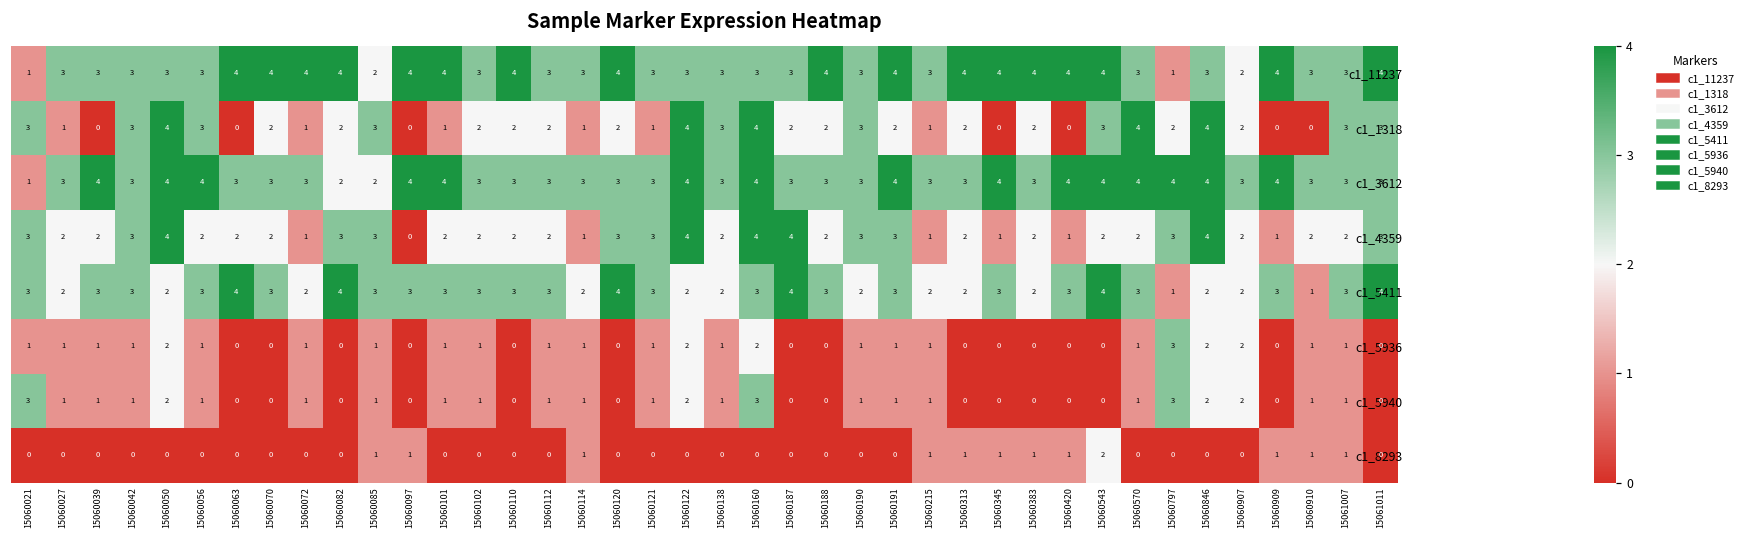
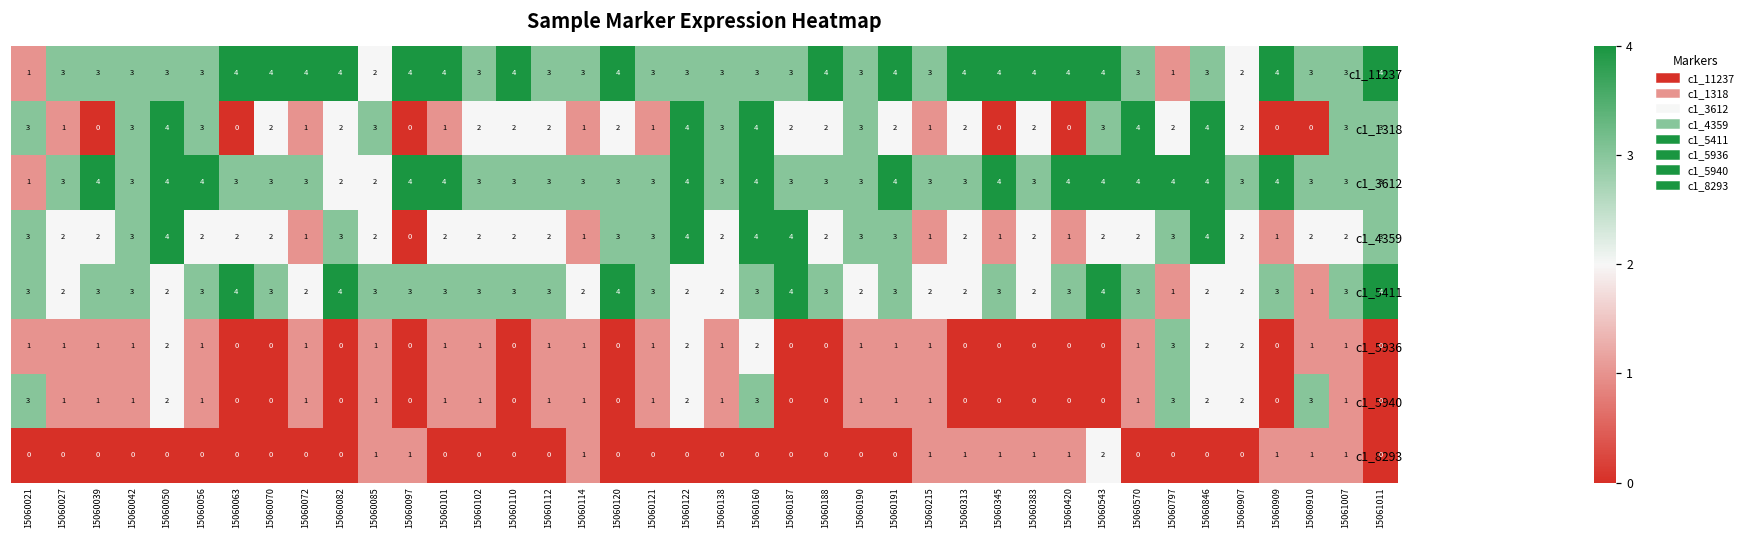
c1_4359, 15060085: 3 -> 2
c1_5940, 15060910: 1 -> 3
